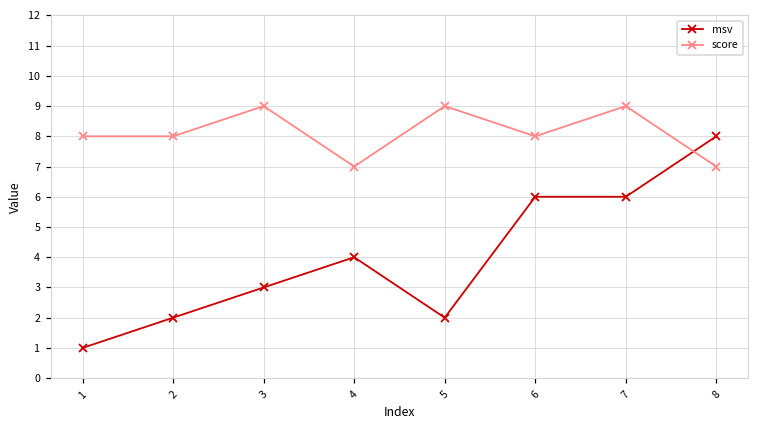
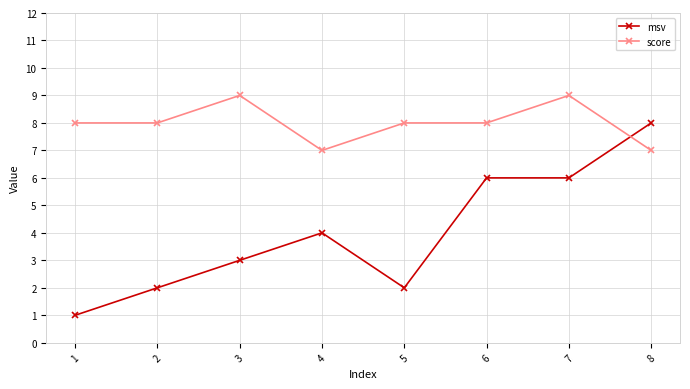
score, 5: 9 -> 8
